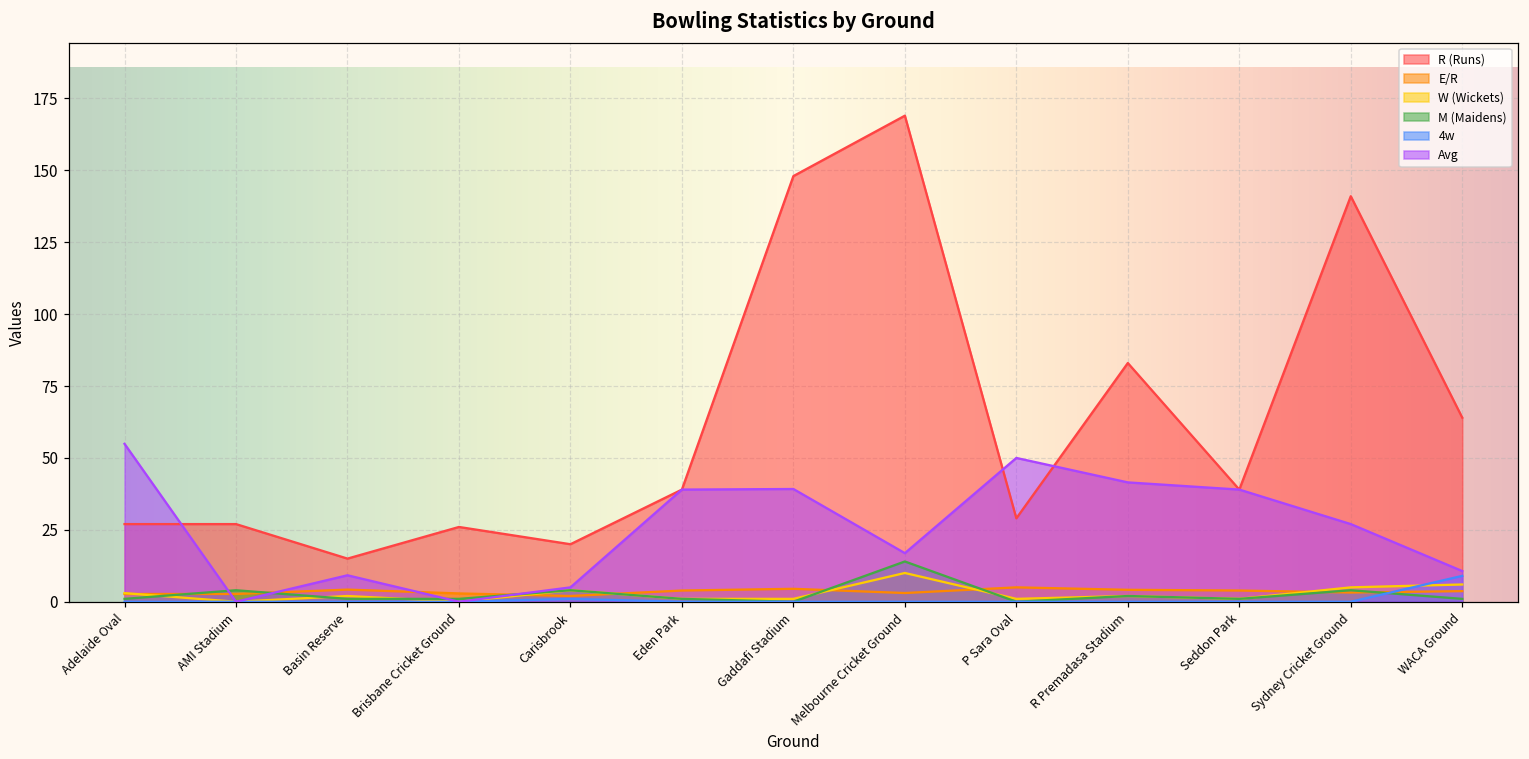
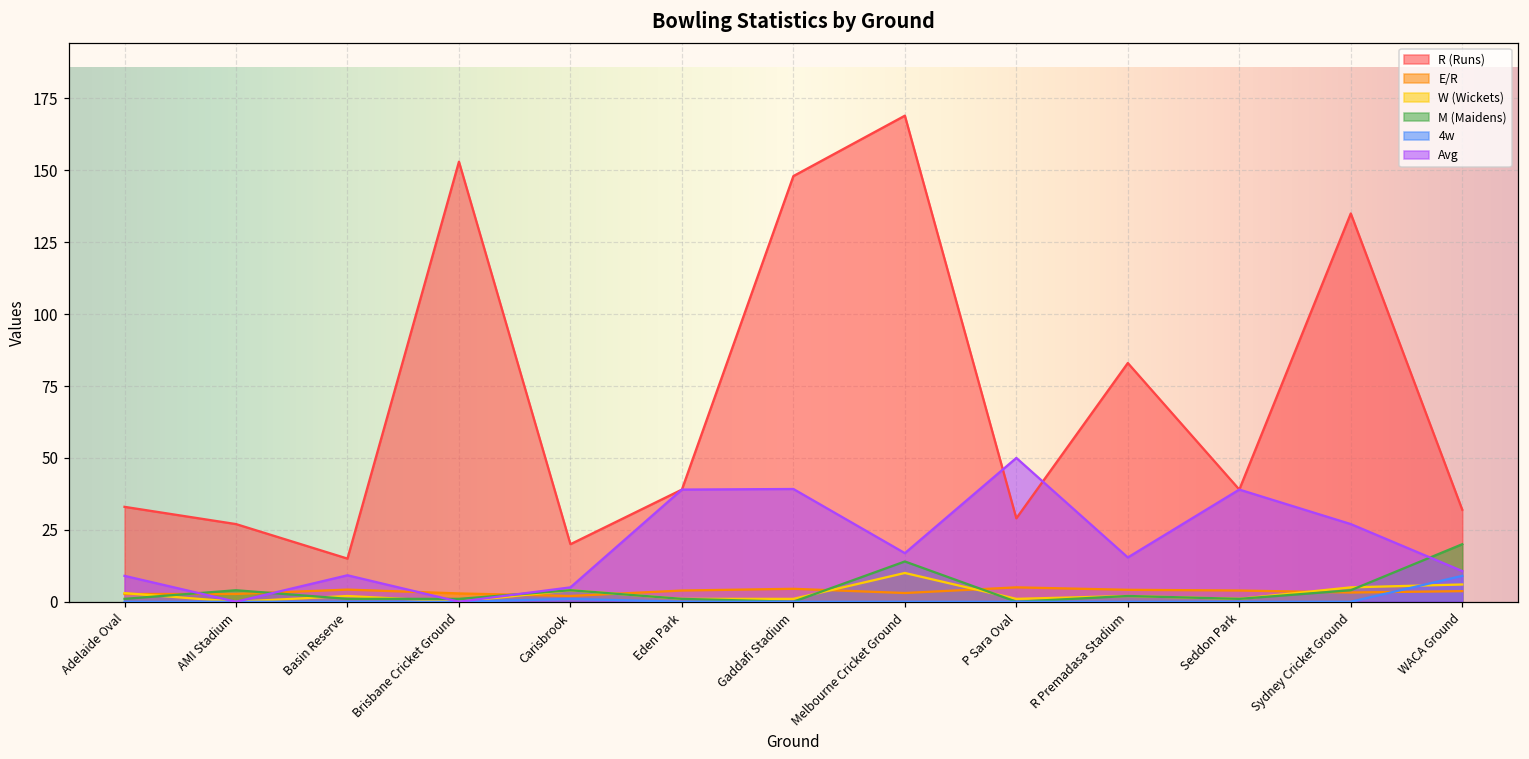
R (Runs), Adelaide Oval: 27 -> 33
Avg, Adelaide Oval: 55 -> 9
R (Runs), Brisbane Cricket Ground: 26 -> 153
Avg, R Premadasa Stadium: 42 -> 15
R (Runs), Sydney Cricket Ground: 141 -> 135
R (Runs), WACA Ground: 64 -> 32
M (Maidens), WACA Ground: 1 -> 20
